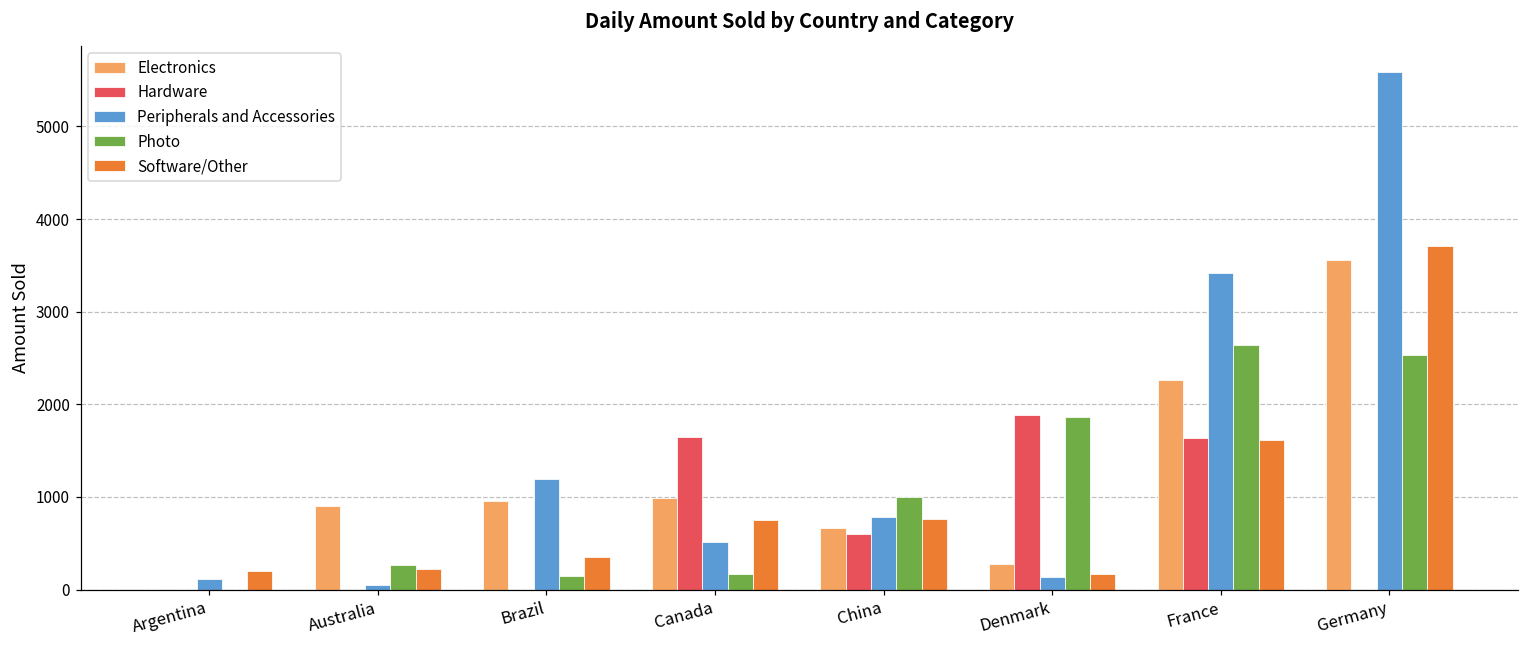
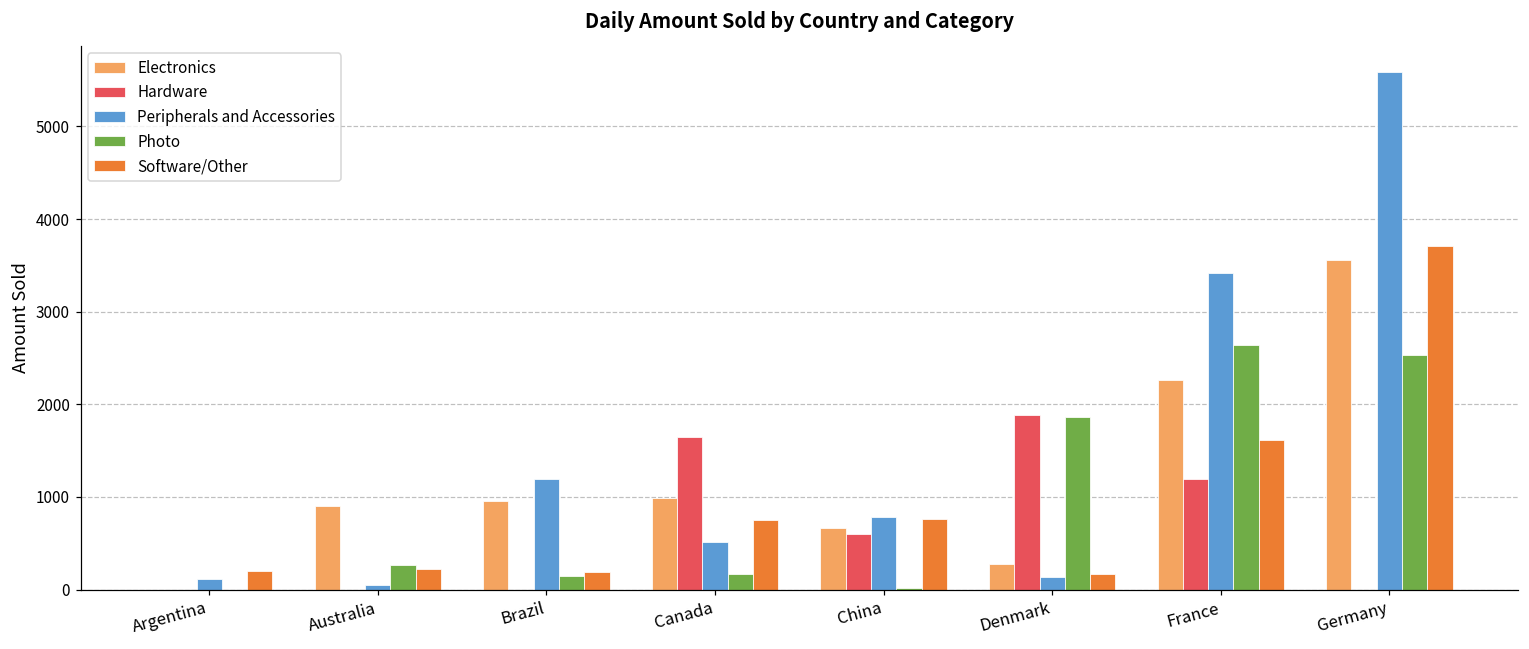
Software/Other, Brazil: 300 -> 200
Photo, China: 1000 -> 0
Hardware, France: 1600 -> 1200
